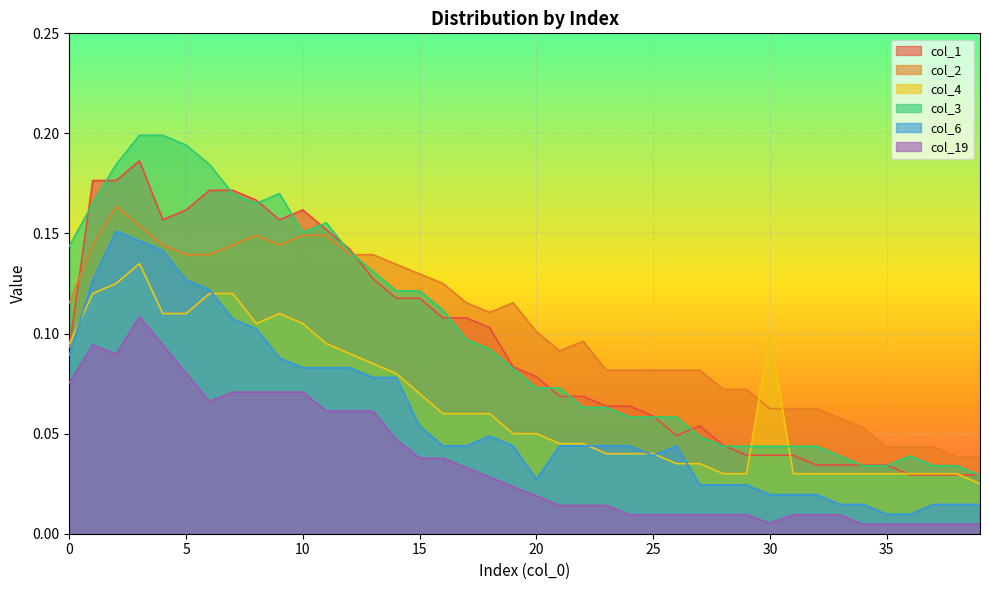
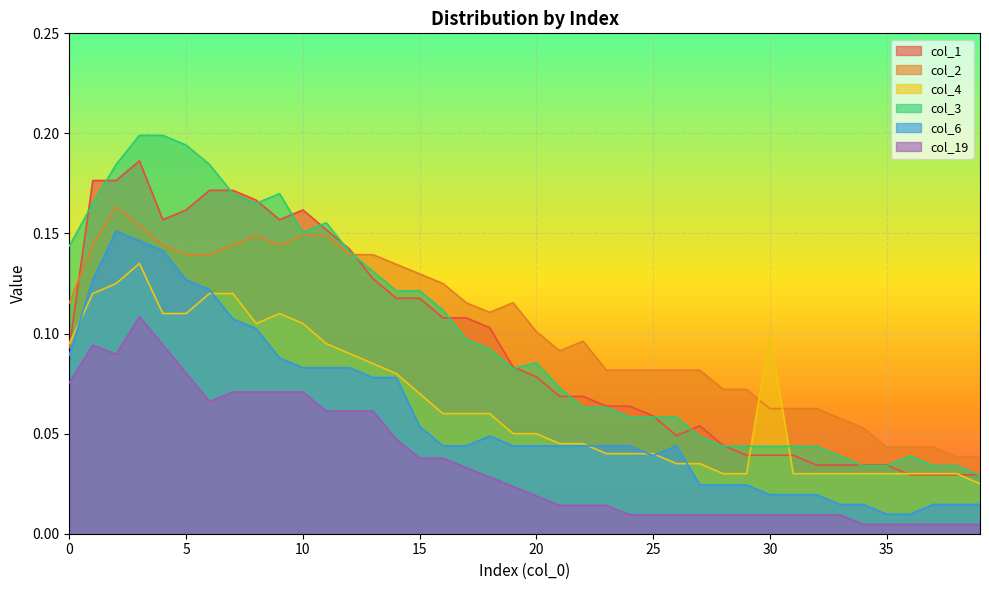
col_3, 20: 0.073 -> 0.085
col_6, 20: 0.027 -> 0.044
col_19, 30: 0.005 -> 0.009
